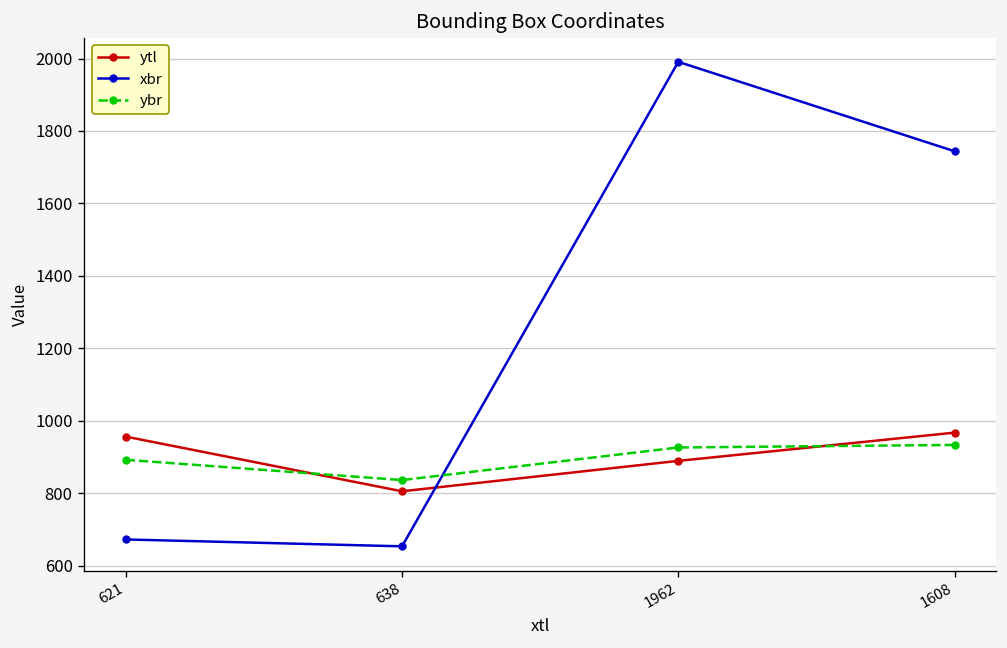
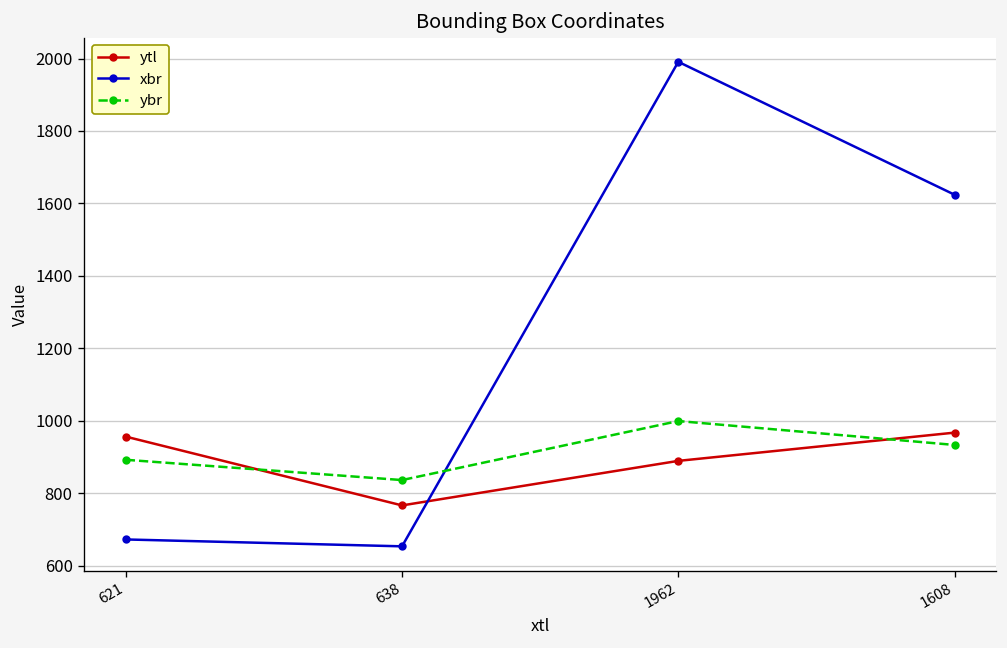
ytl, 638: 810 -> 770
ybr, 1962: 930 -> 1000
xbr, 1608: 1740 -> 1620
